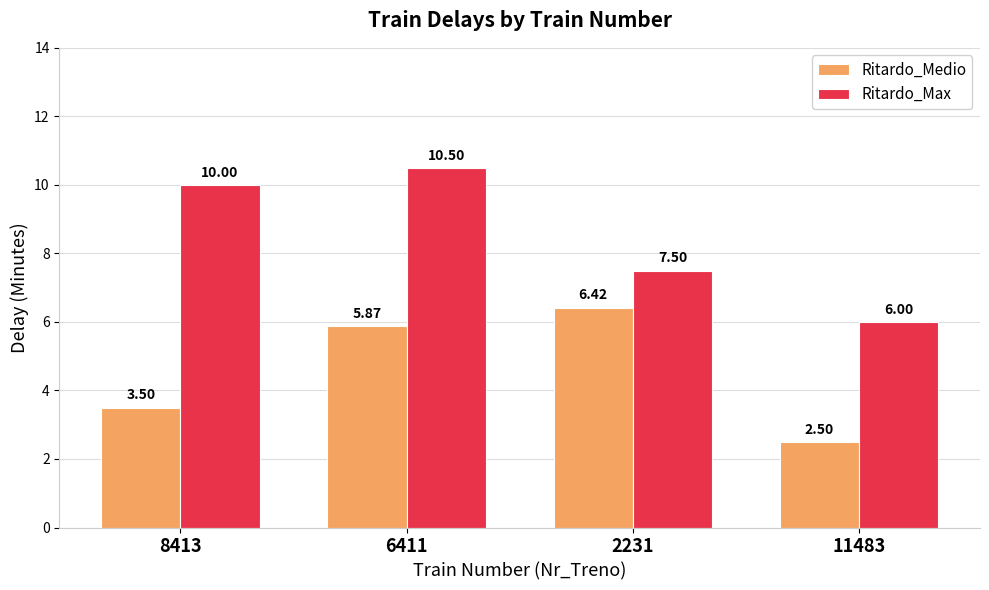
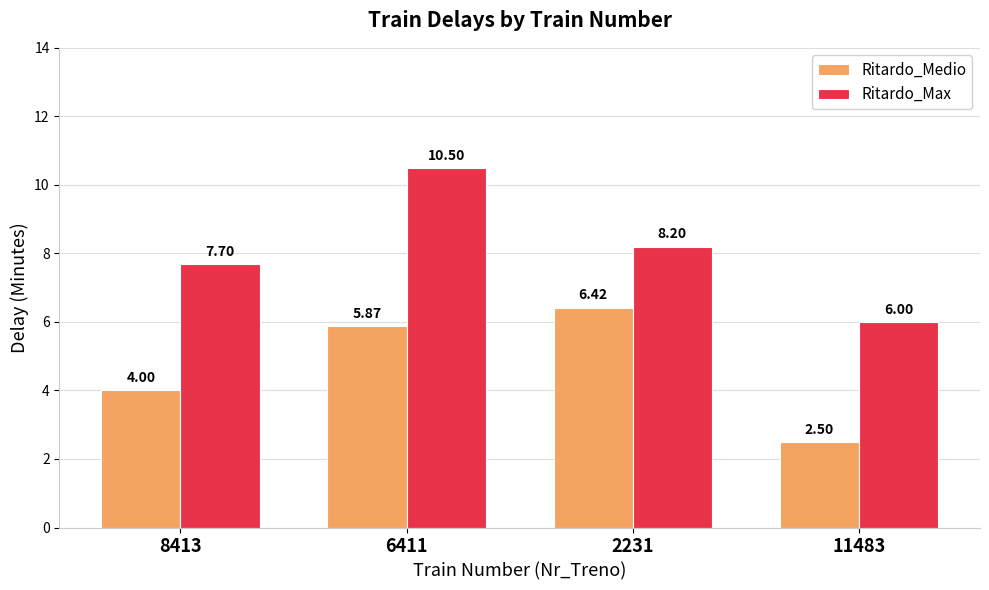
Ritardo_Medio, 8413: 3.50 -> 4.00
Ritardo_Max, 8413: 10.00 -> 7.70
Ritardo_Max, 2231: 7.50 -> 8.20
